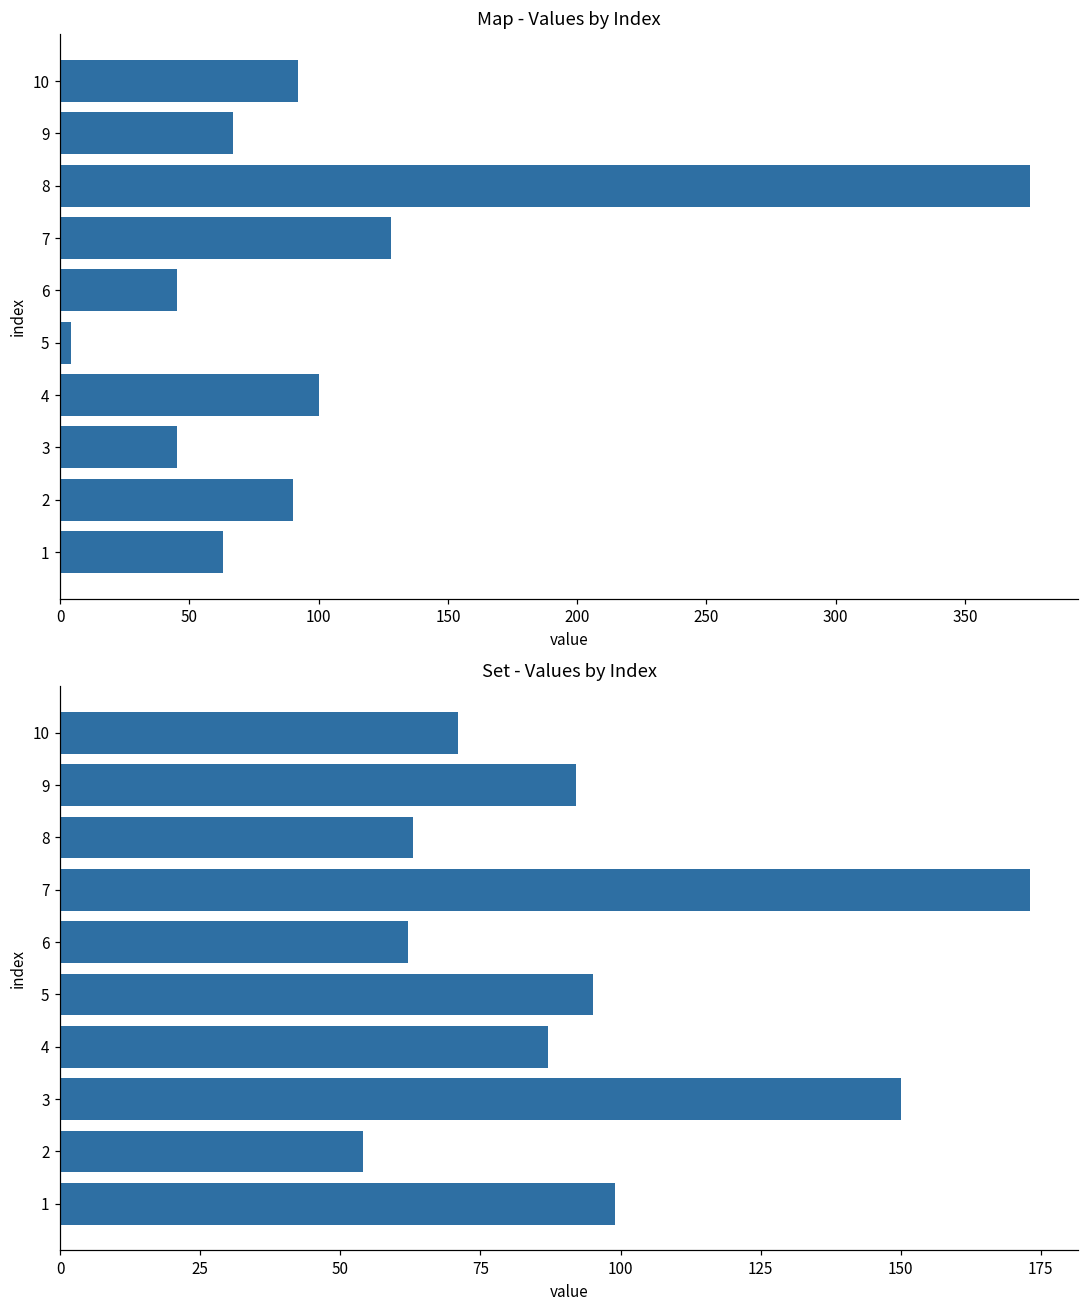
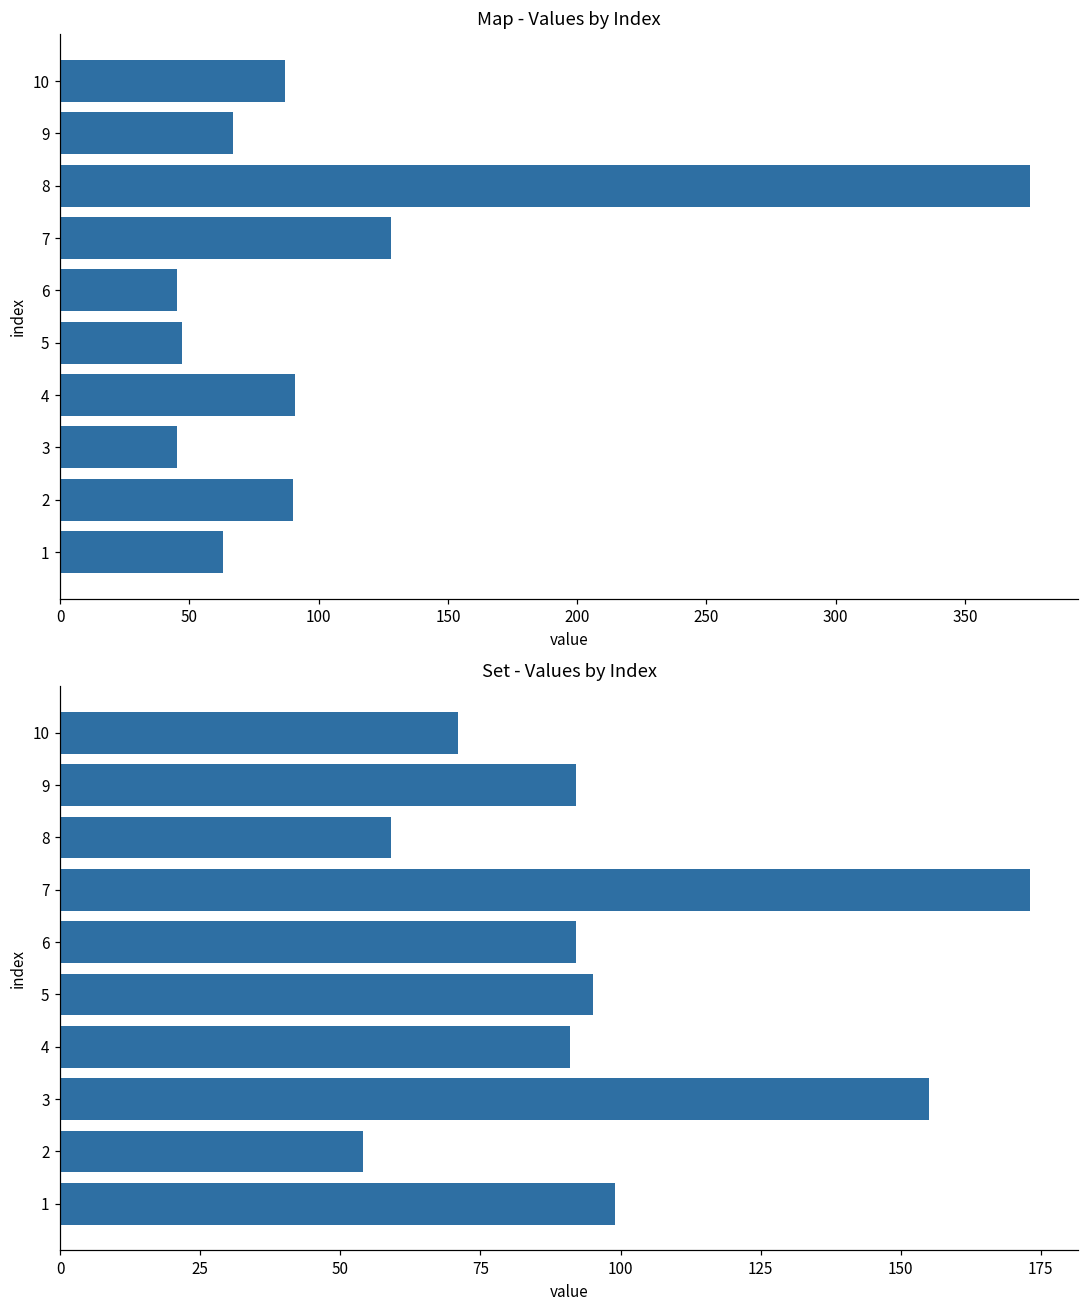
Map - Values by Index, 10: 92 -> 87
Map - Values by Index, 5: 4 -> 47
Map - Values by Index, 4: 100 -> 91
Set - Values by Index, 8: 63 -> 59
Set - Values by Index, 6: 62 -> 92
Set - Values by Index, 4: 87 -> 91
Set - Values by Index, 3: 150 -> 155
